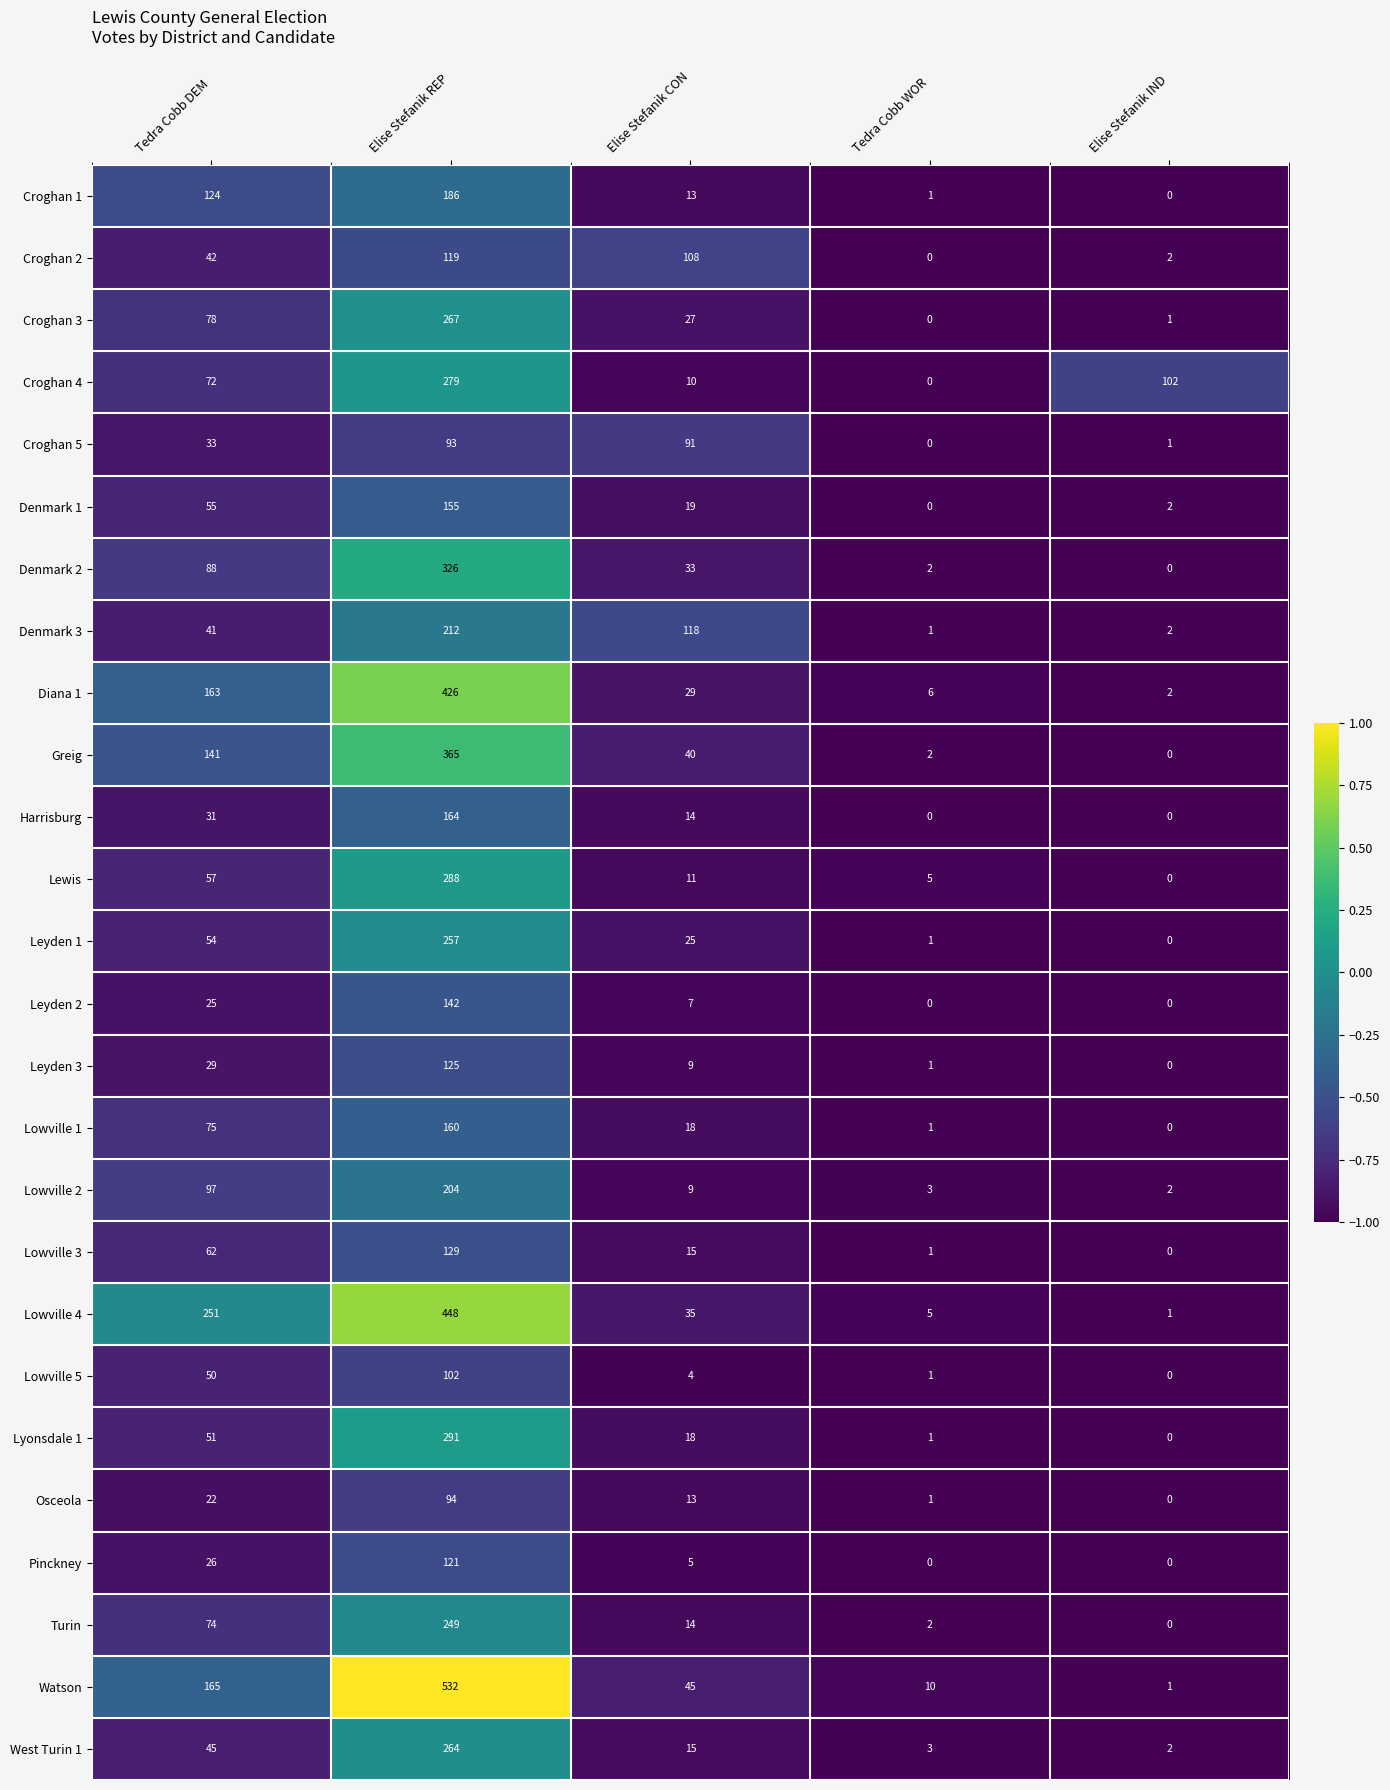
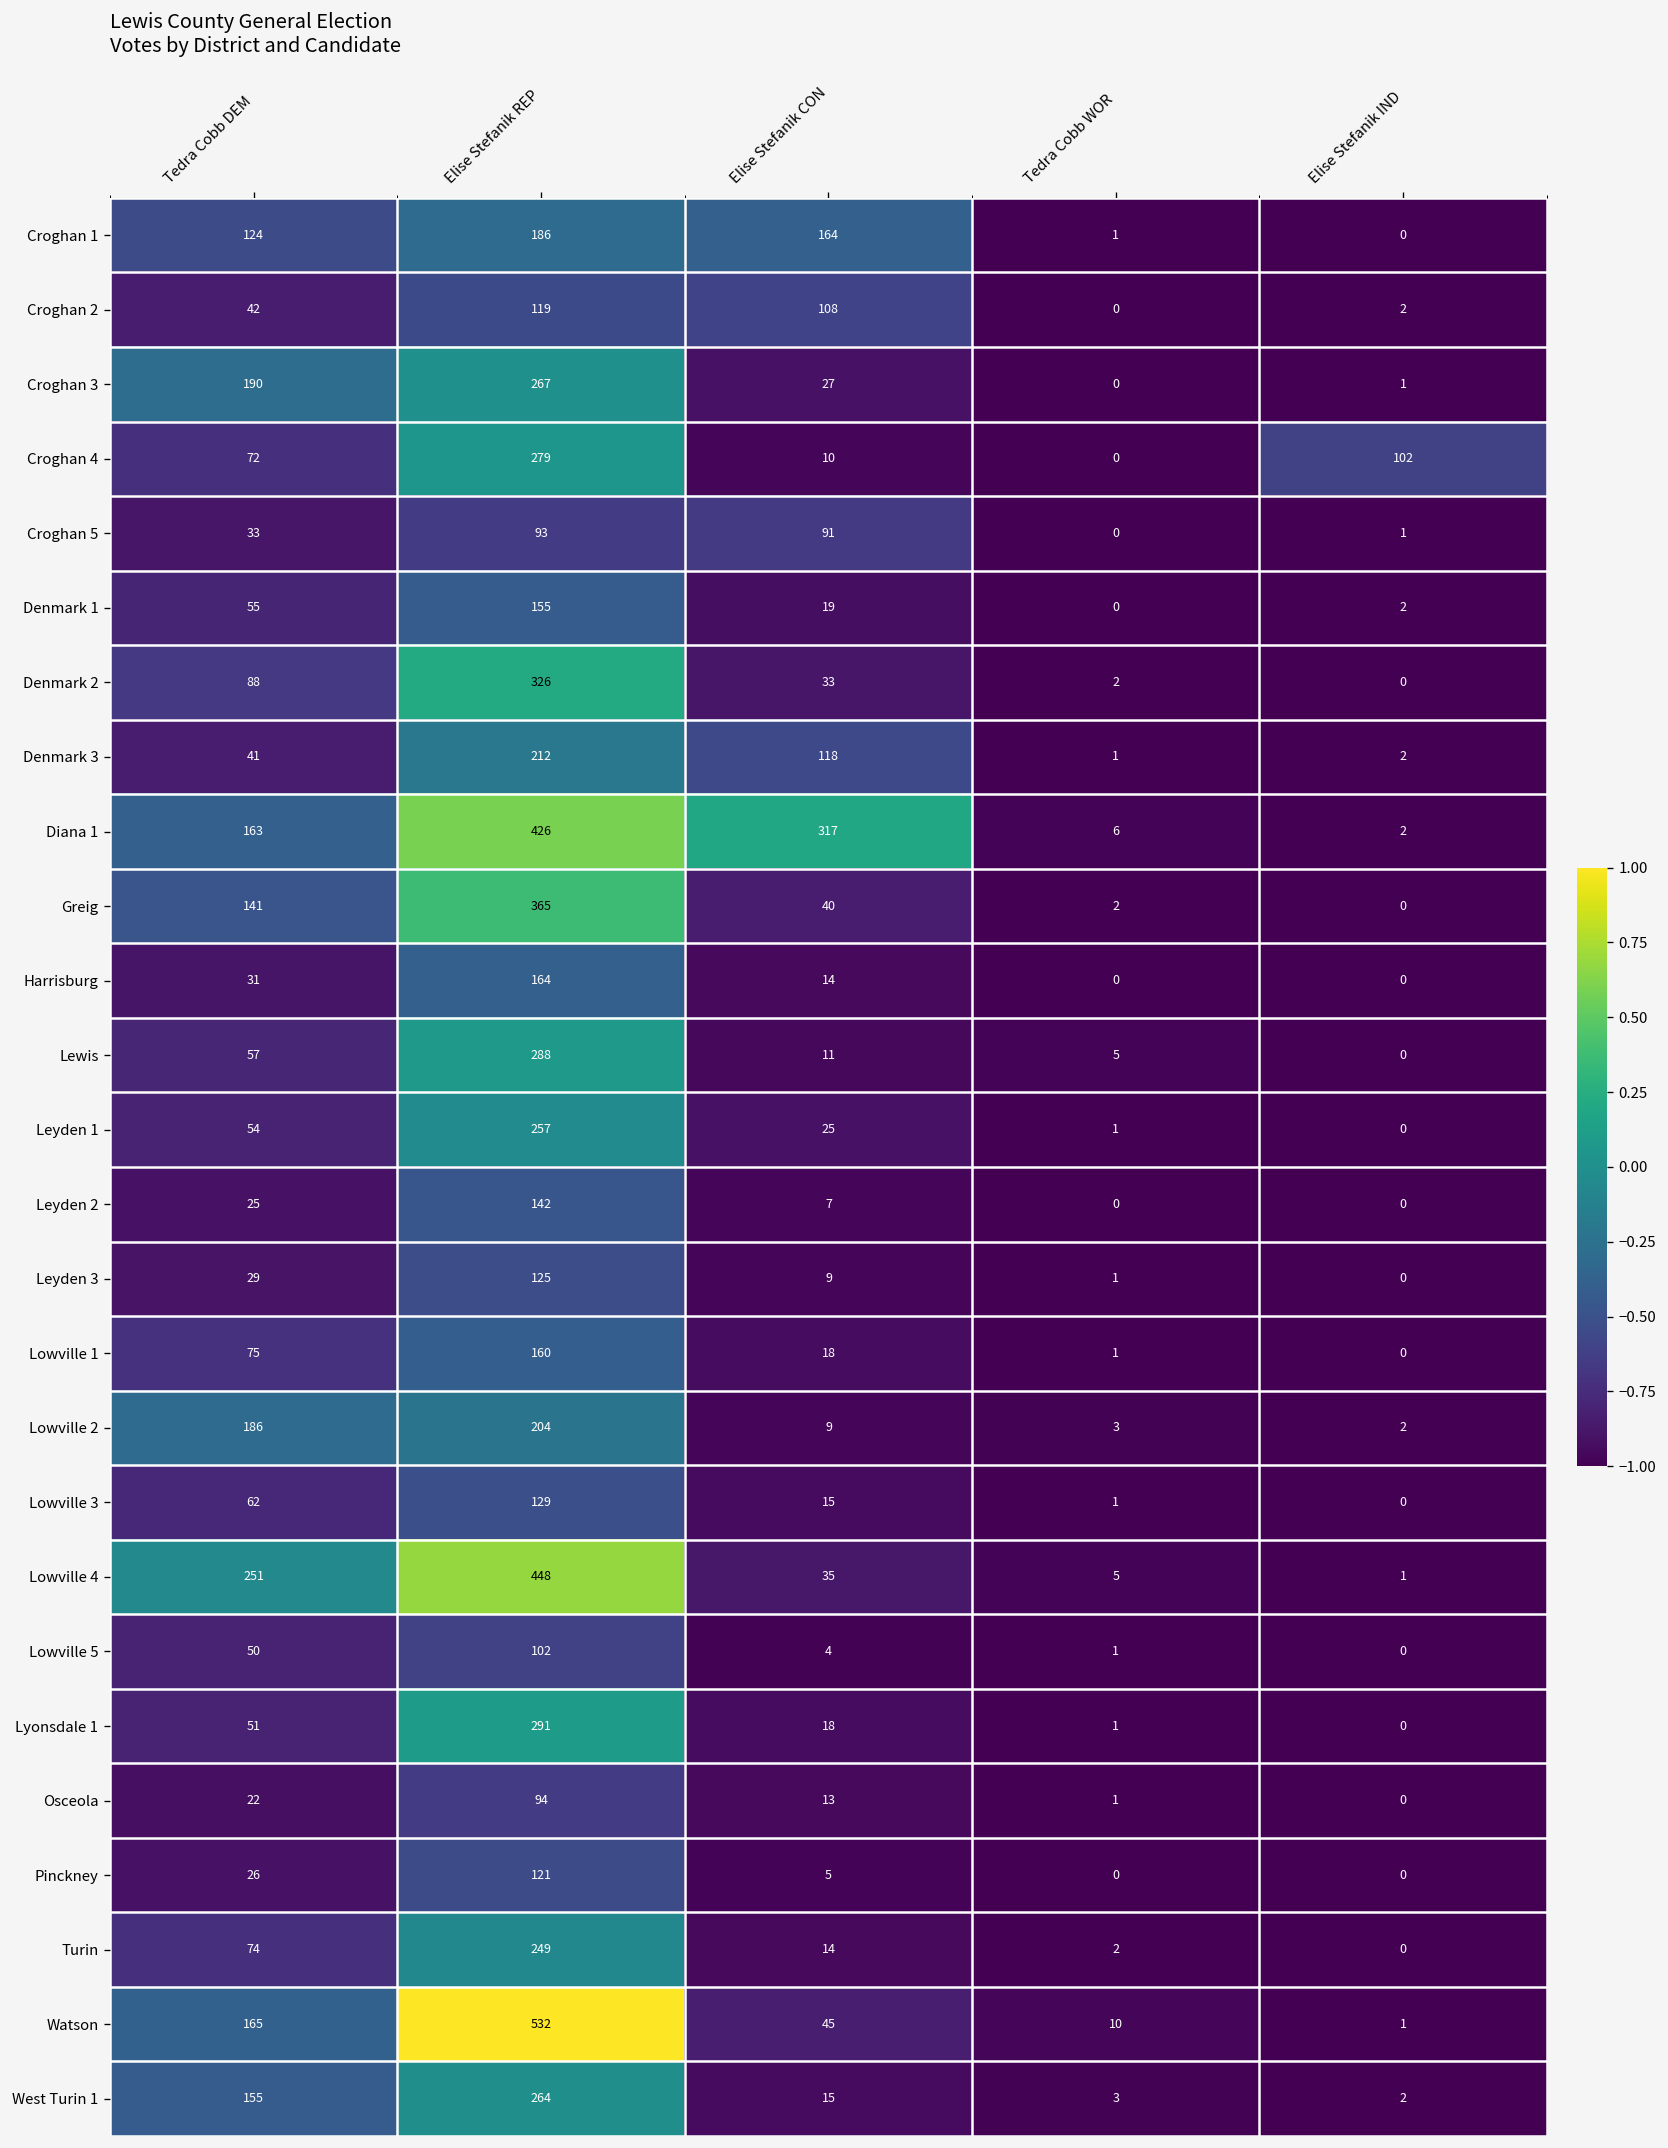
Croghan 1, Elise Stefanik CON: 13 -> 164
Croghan 3, Tedra Cobb DEM: 78 -> 190
Diana 1, Elise Stefanik CON: 29 -> 317
Lowville 2, Tedra Cobb DEM: 97 -> 186
West Turin 1, Tedra Cobb DEM: 45 -> 155
